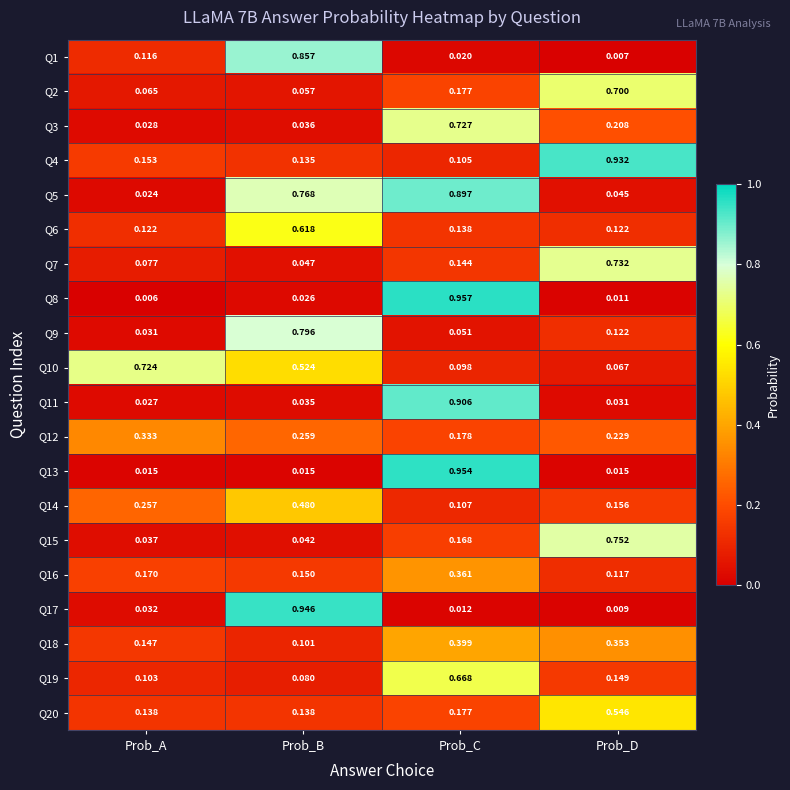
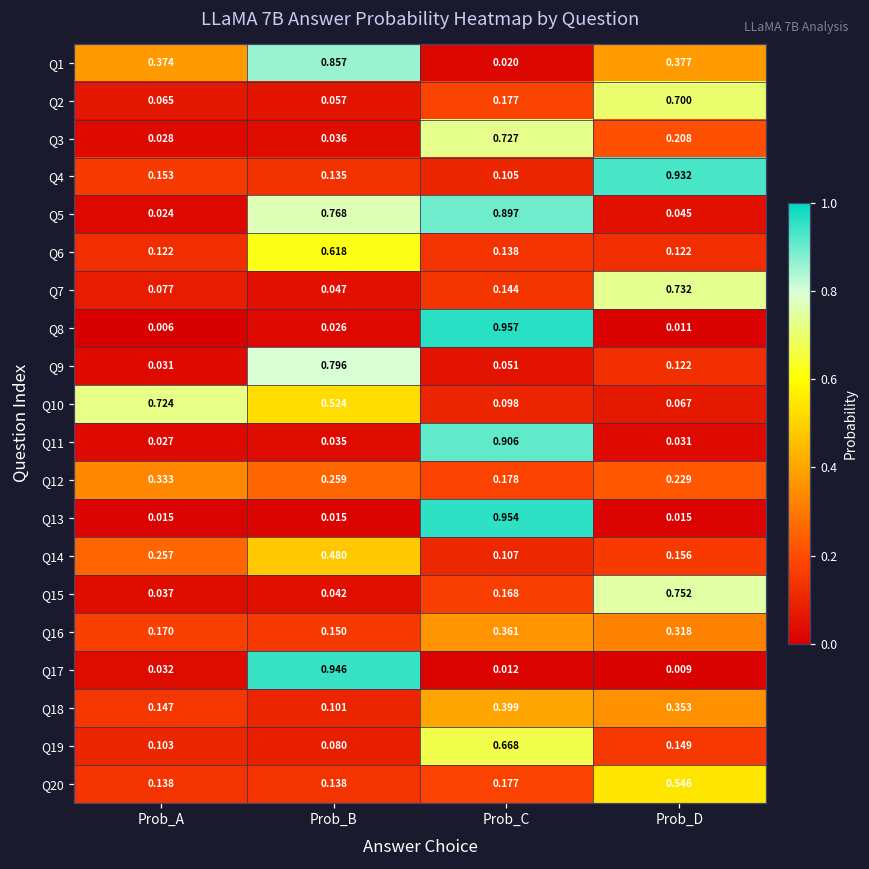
Q1, Prob_A: 0.116 -> 0.374
Q1, Prob_D: 0.007 -> 0.377
Q16, Prob_D: 0.117 -> 0.318
